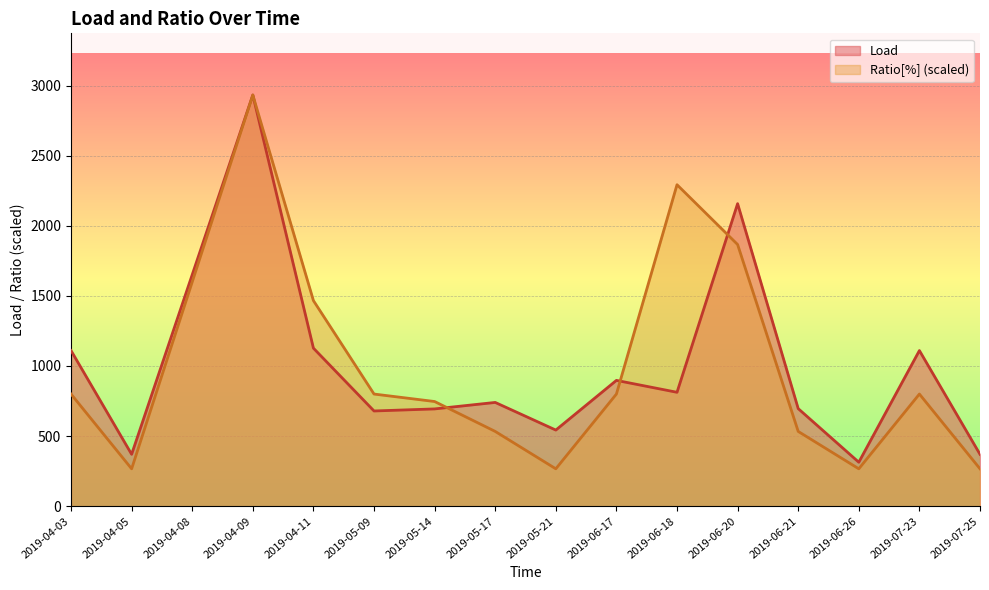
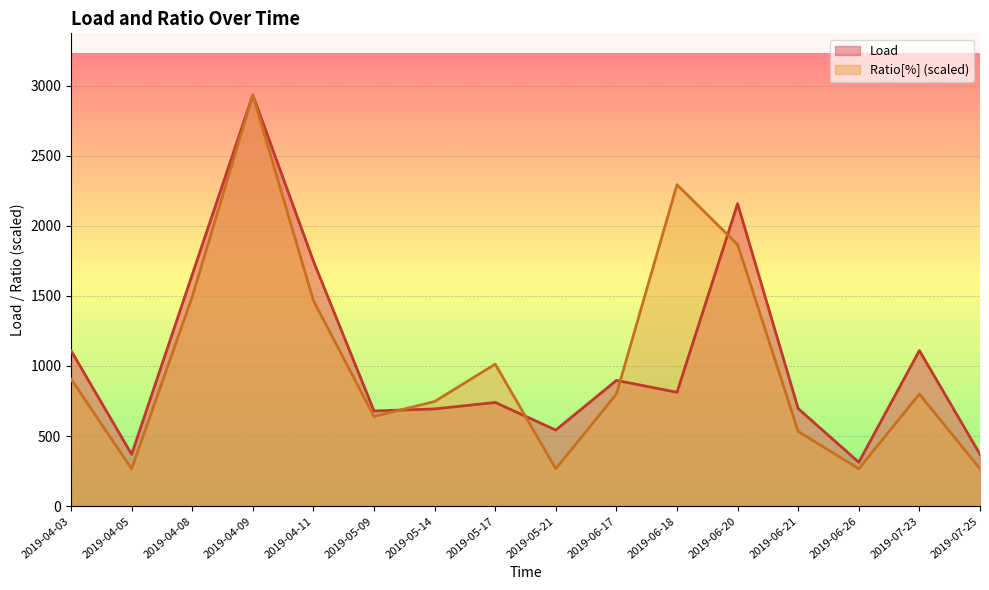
Ratio[%] (scaled), 2019-04-03: 800 -> 910
Ratio[%] (scaled), 2019-04-08: 1600 -> 1490
Load, 2019-04-11: 1130 -> 1750
Ratio[%] (scaled), 2019-05-09: 800 -> 640
Ratio[%] (scaled), 2019-05-17: 530 -> 1010
